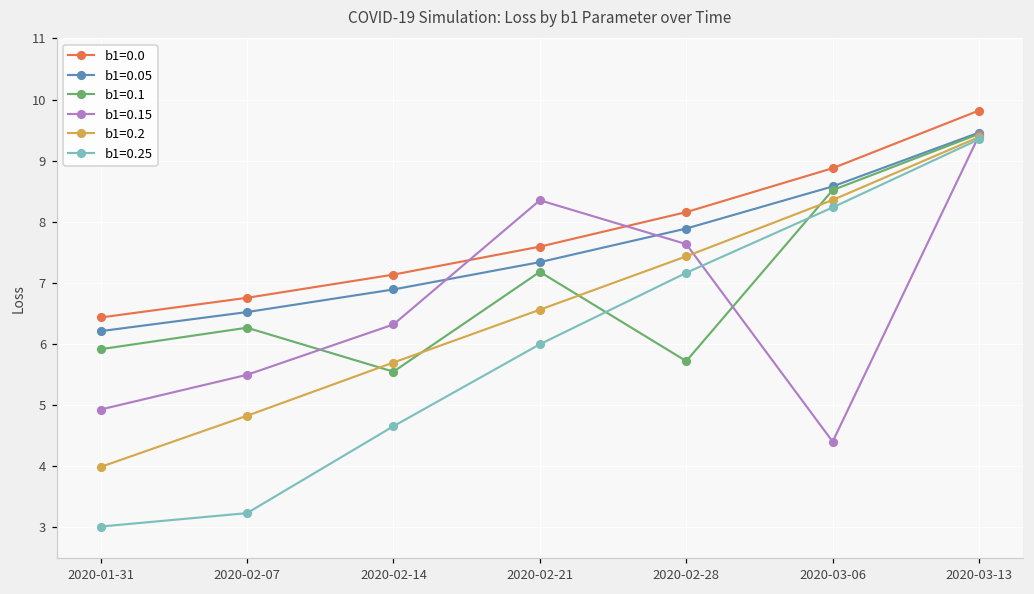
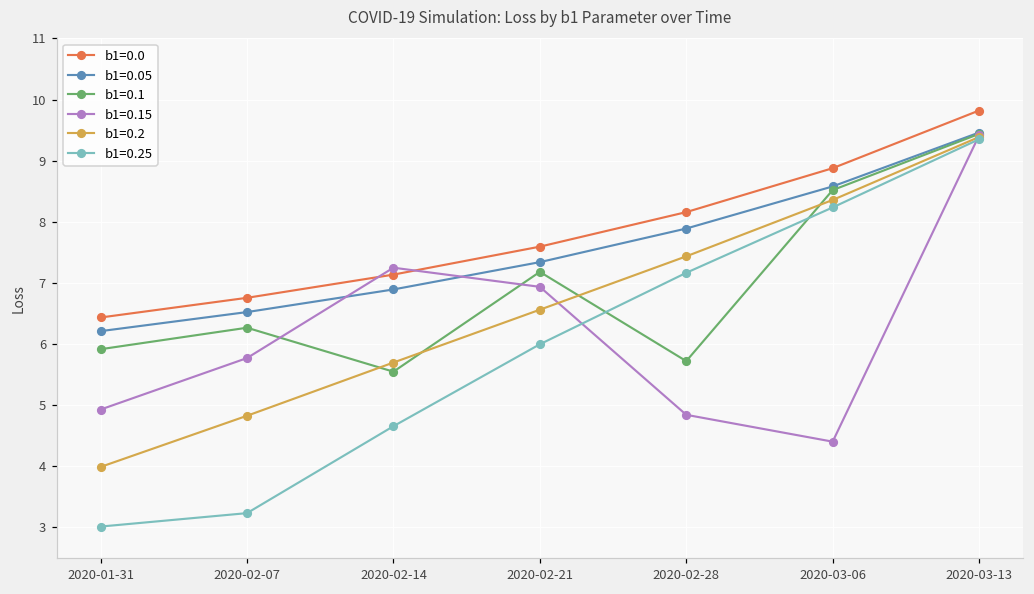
b1=0.15, 2020-02-07: 5.5 -> 5.8
b1=0.15, 2020-02-14: 6.3 -> 7.2
b1=0.15, 2020-02-21: 8.4 -> 6.9
b1=0.15, 2020-02-28: 7.6 -> 4.8
